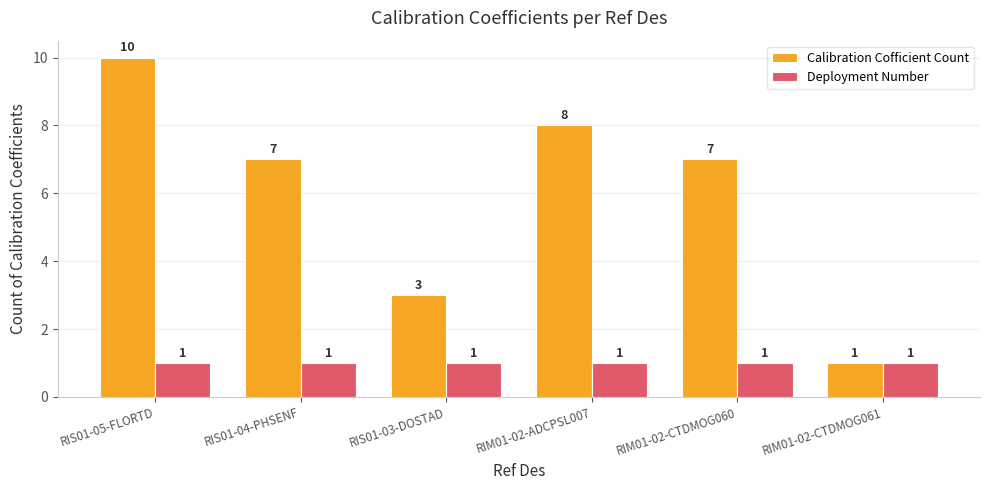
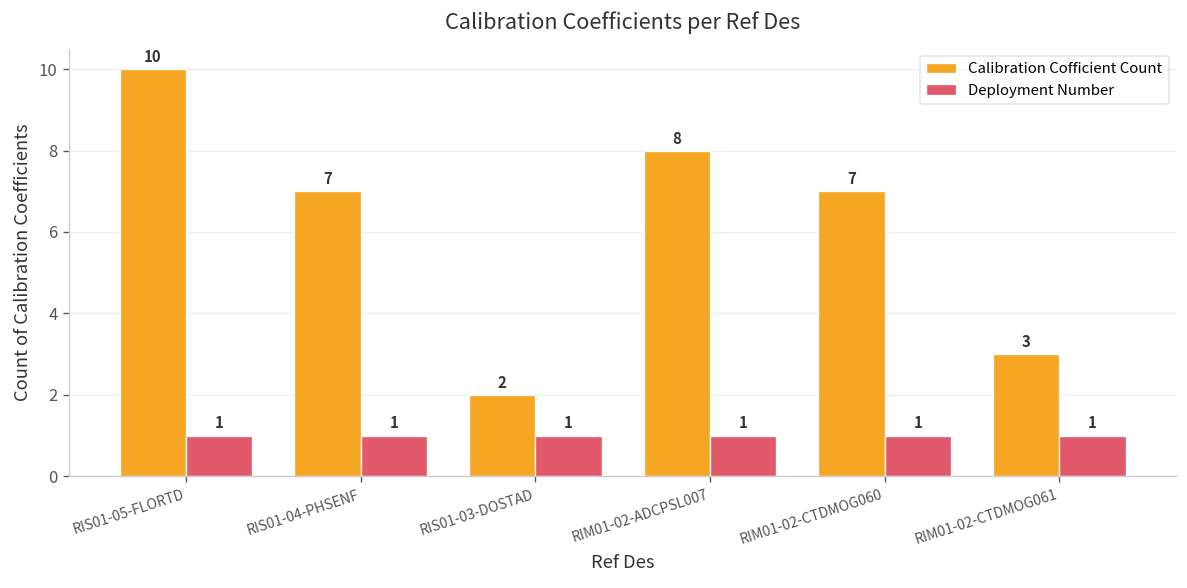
Calibration Cofficient Count, RIS01-03-DOSTAD: 3 -> 2
Calibration Cofficient Count, RIM01-02-CTDMOG061: 1 -> 3
